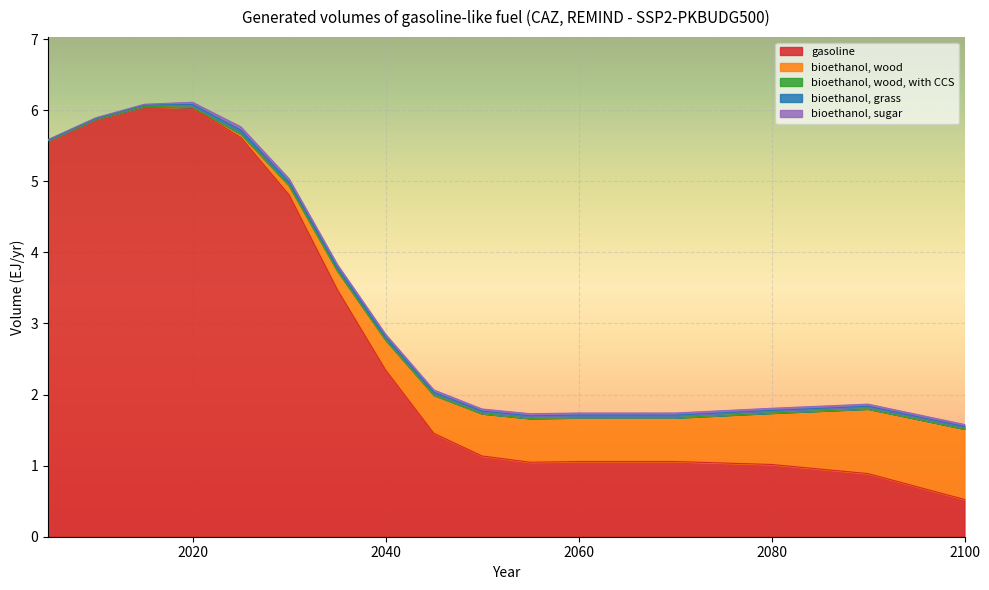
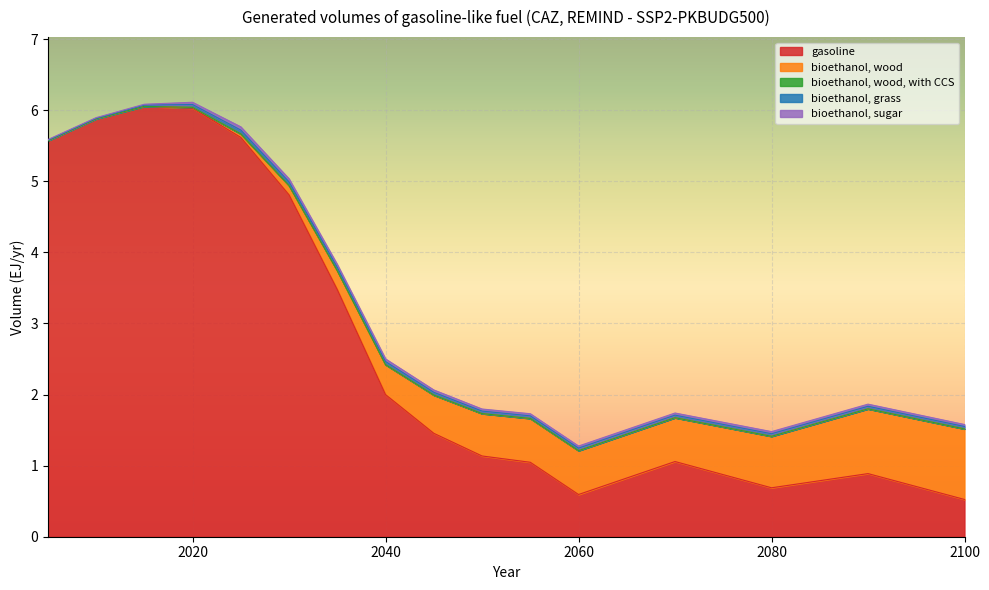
gasoline, 2040: 2.3 -> 2.0
gasoline, 2060: 1.1 -> 0.6
gasoline, 2080: 1.0 -> 0.7
